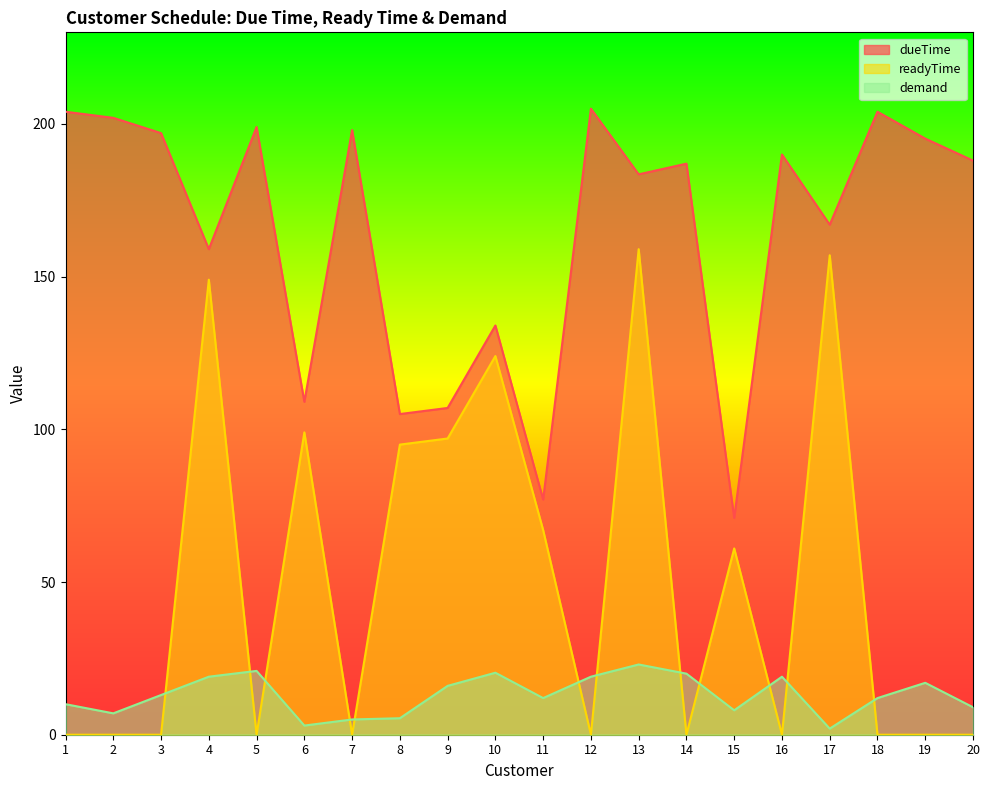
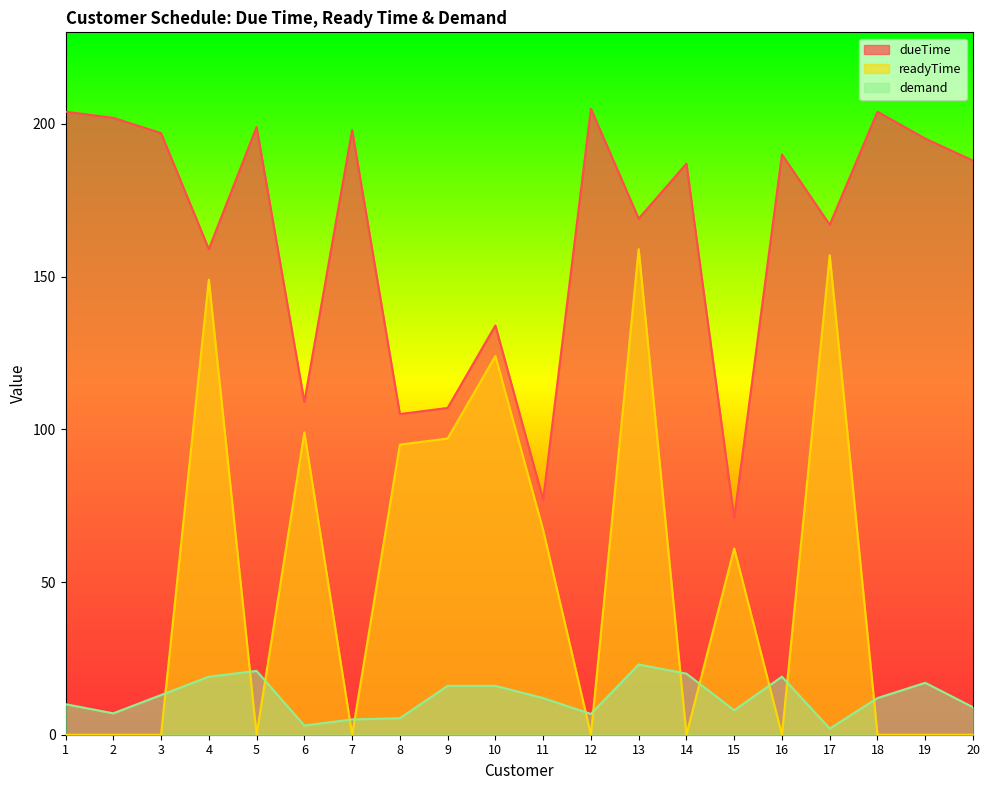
demand, 10: 20 -> 16
demand, 12: 19 -> 7
dueTime, 13: 184 -> 169
